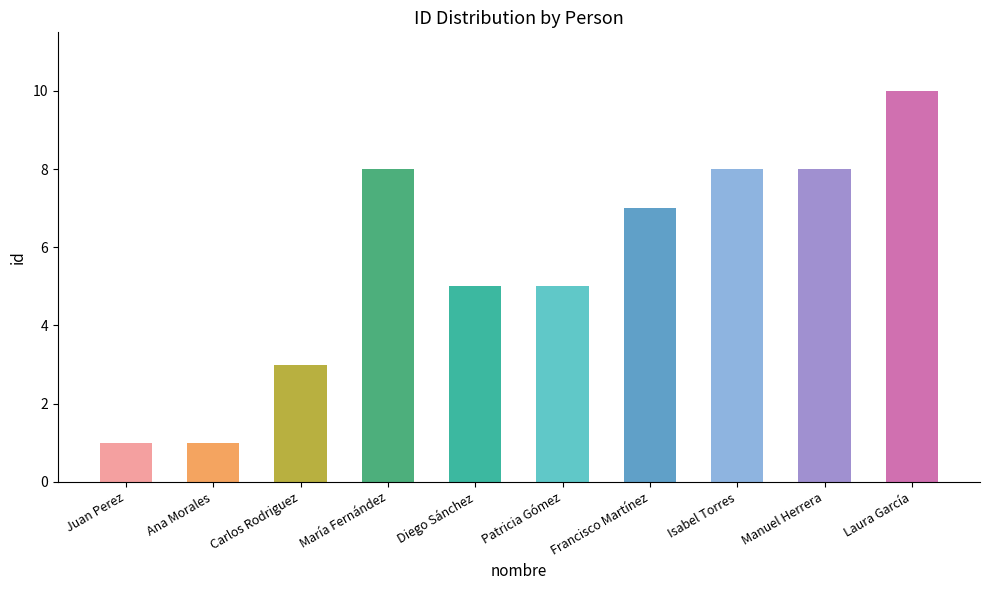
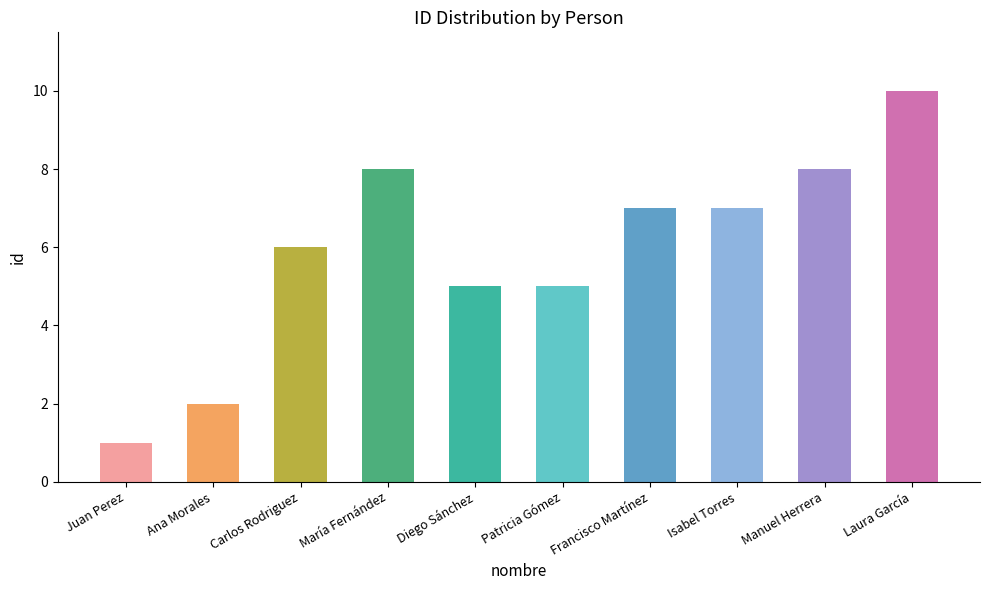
Ana Morales: 1 -> 2
Carlos Rodriguez: 3 -> 6
Isabel Torres: 8 -> 7
